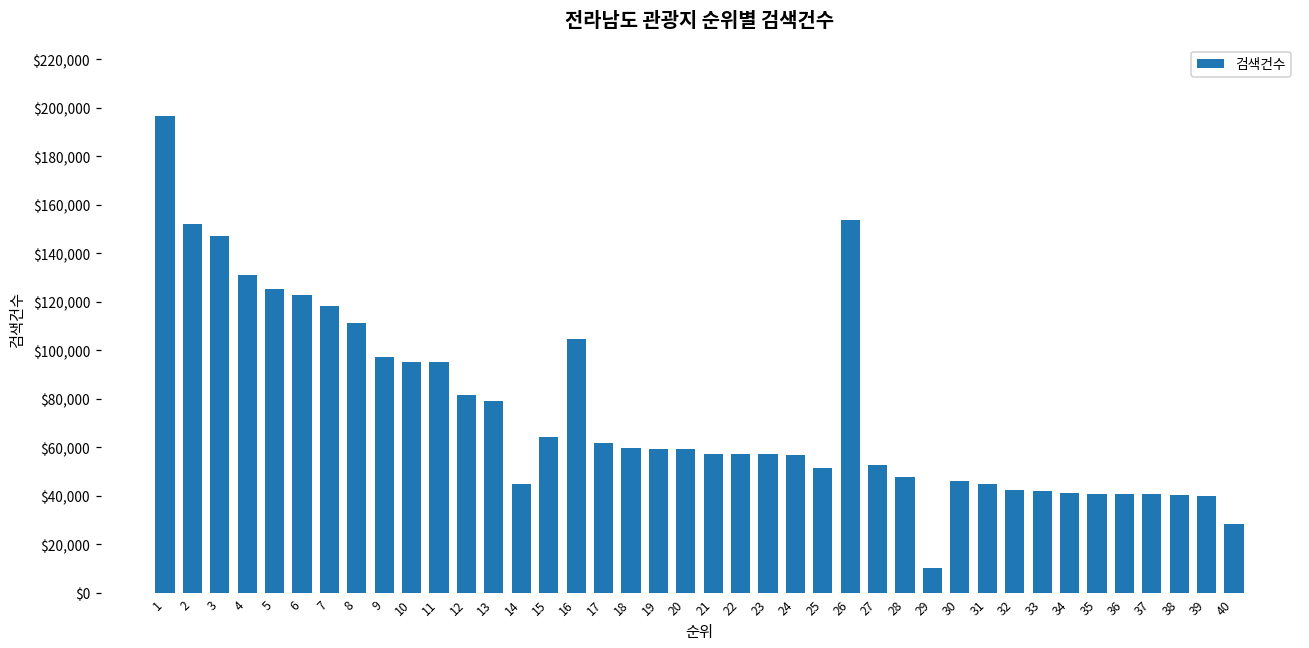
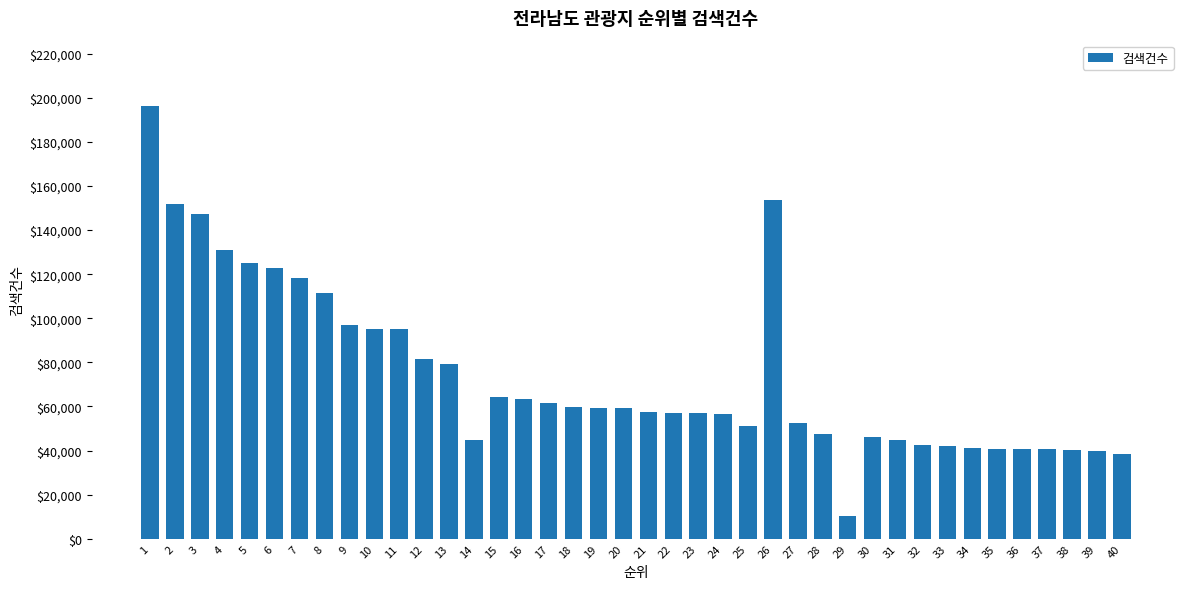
16: $104,000 -> $63,000
40: $28,000 -> $38,000
